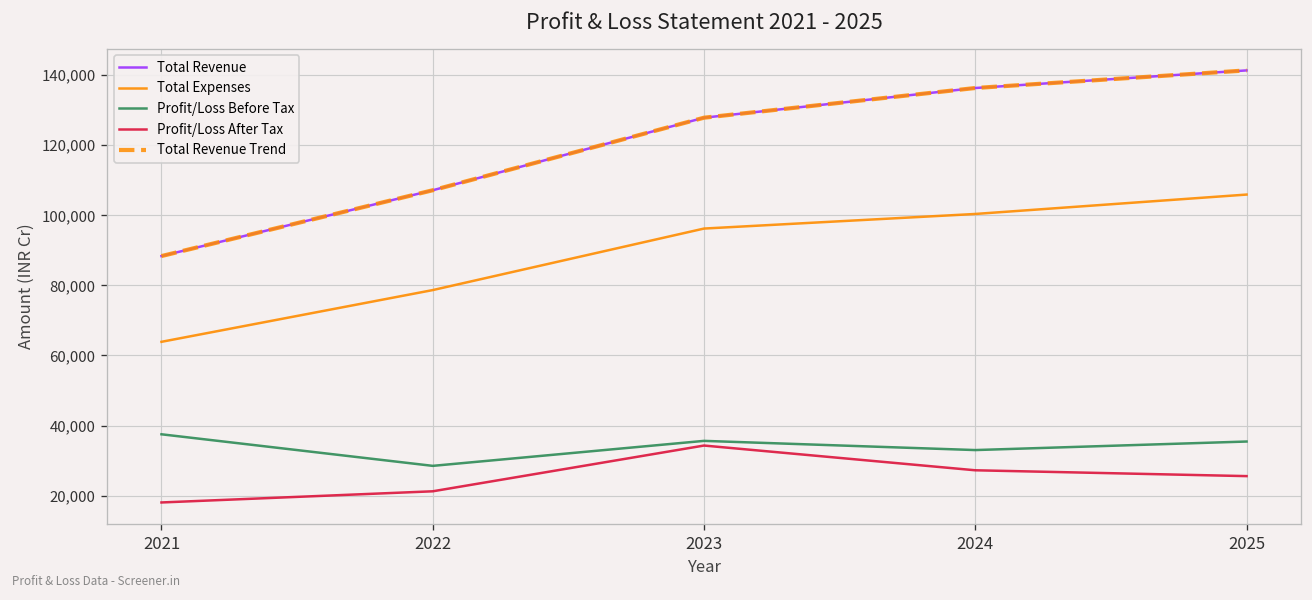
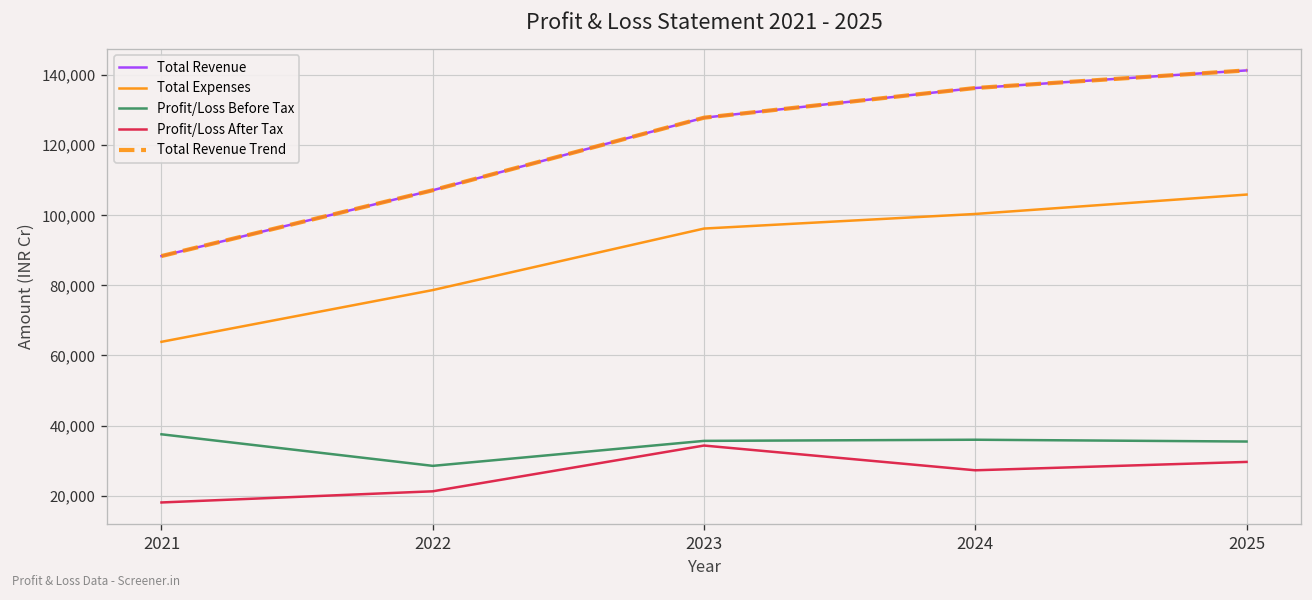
Profit/Loss Before Tax, 2024: 33,000 -> 36,000
Profit/Loss After Tax, 2025: 26,000 -> 30,000
